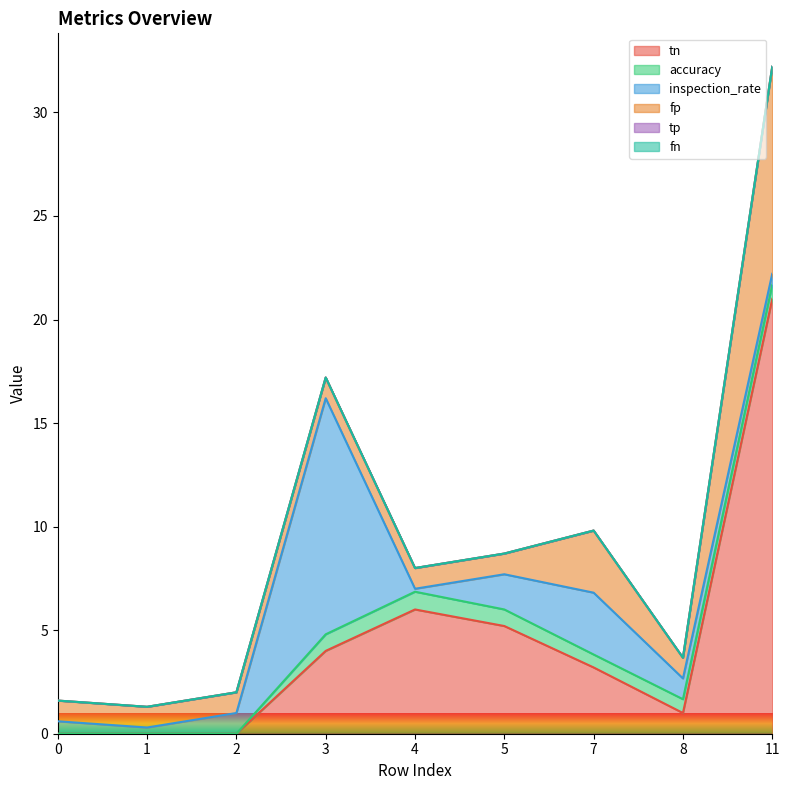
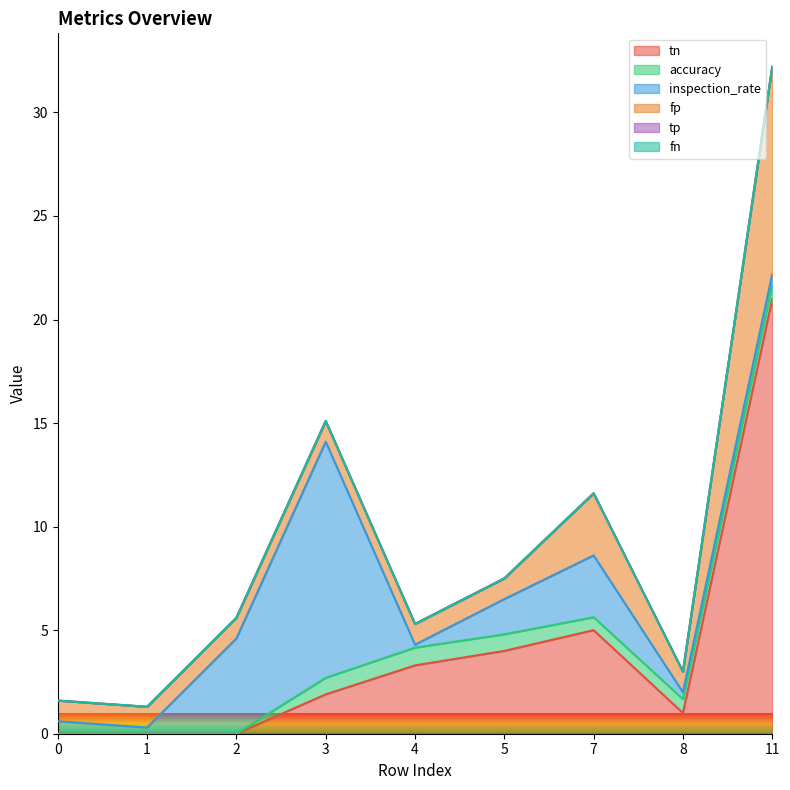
inspection_rate, 2: 1.0 -> 4.6
tn, 3: 4.0 -> 1.9
tn, 4: 6.0 -> 3.3
tn, 5: 5.2 -> 4.0
tn, 7: 3.2 -> 5.0
inspection_rate, 8: 1.0 -> 0.3
